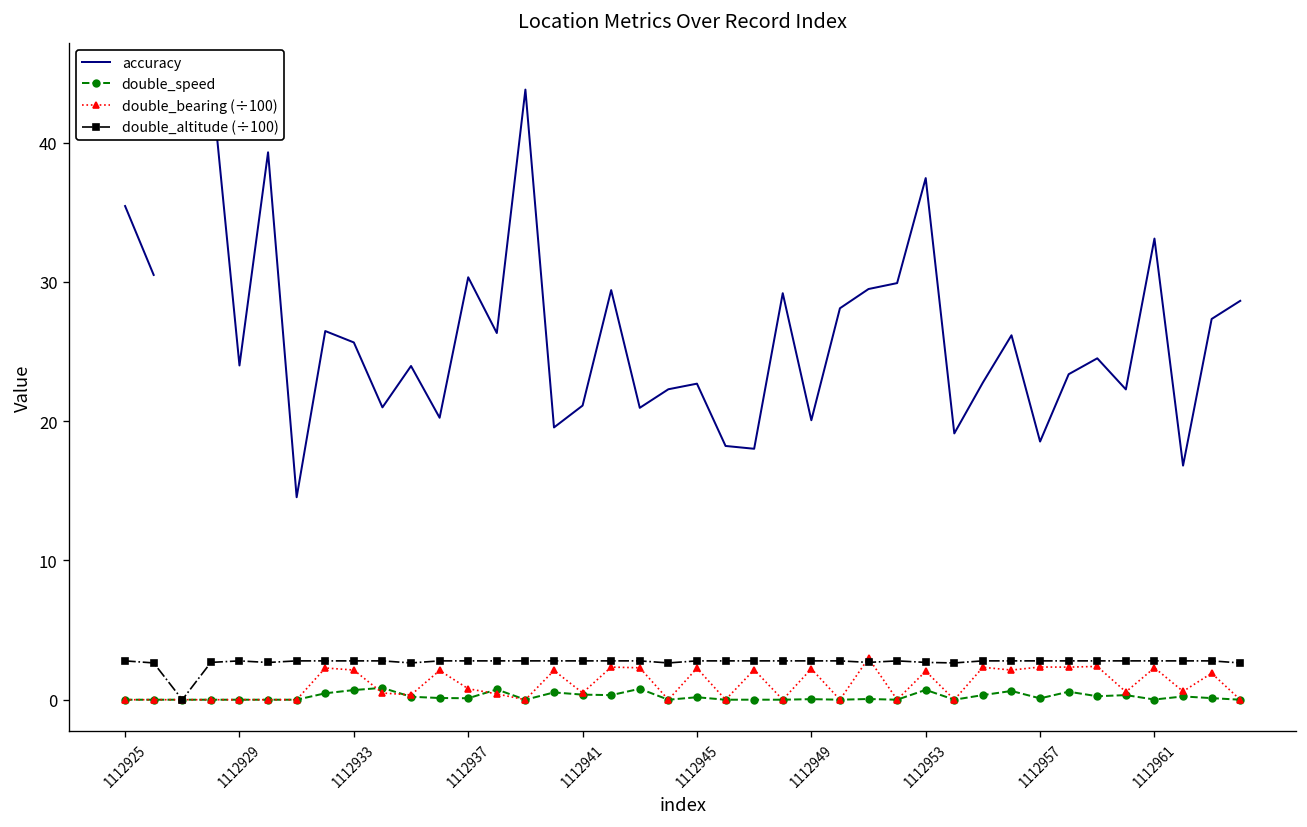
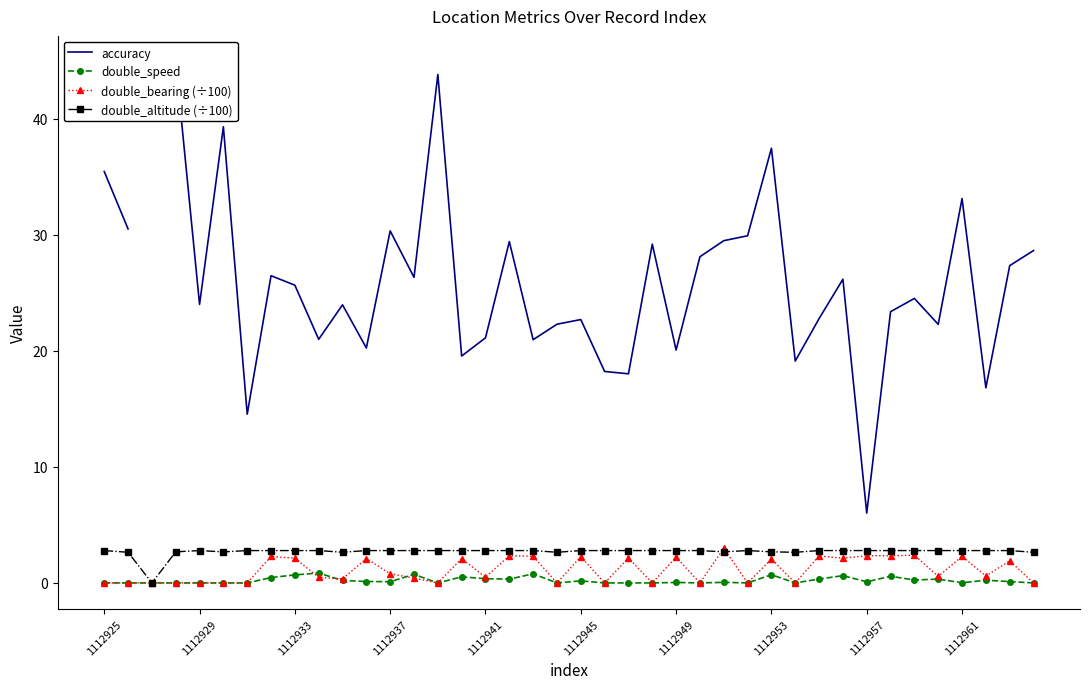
accuracy, 1112957: 18.5 -> 6.0
